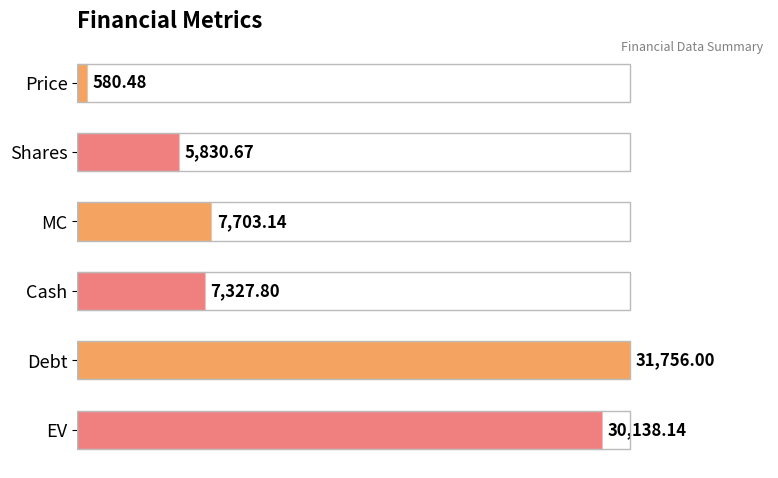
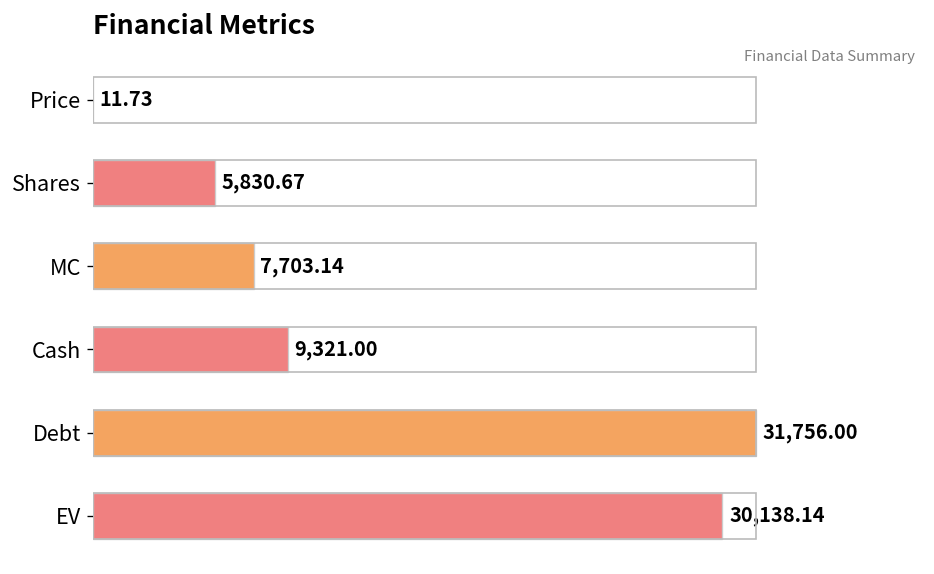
Price: 580.48 -> 11.73
Cash: 7,327.80 -> 9,321.00
